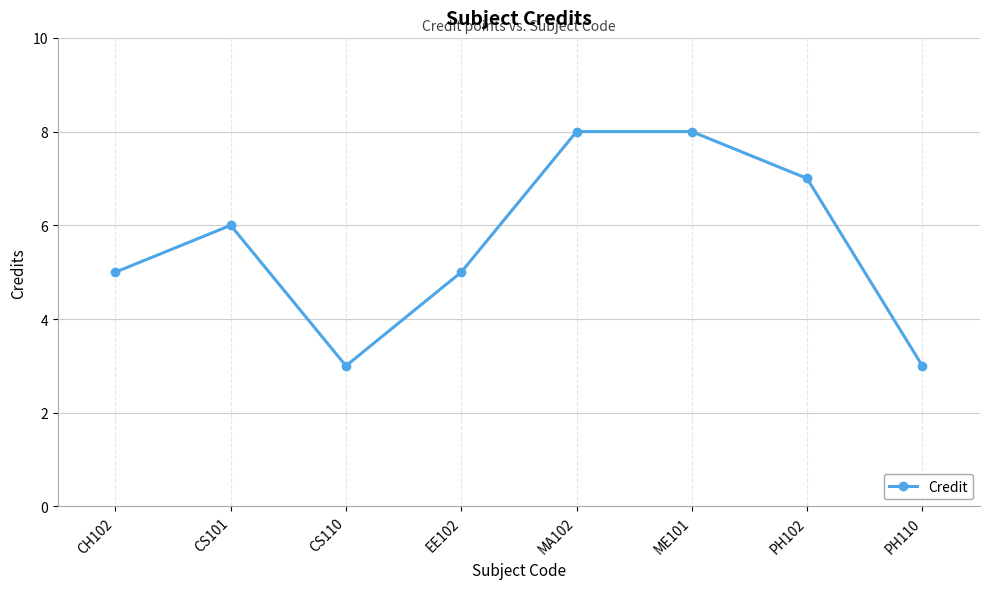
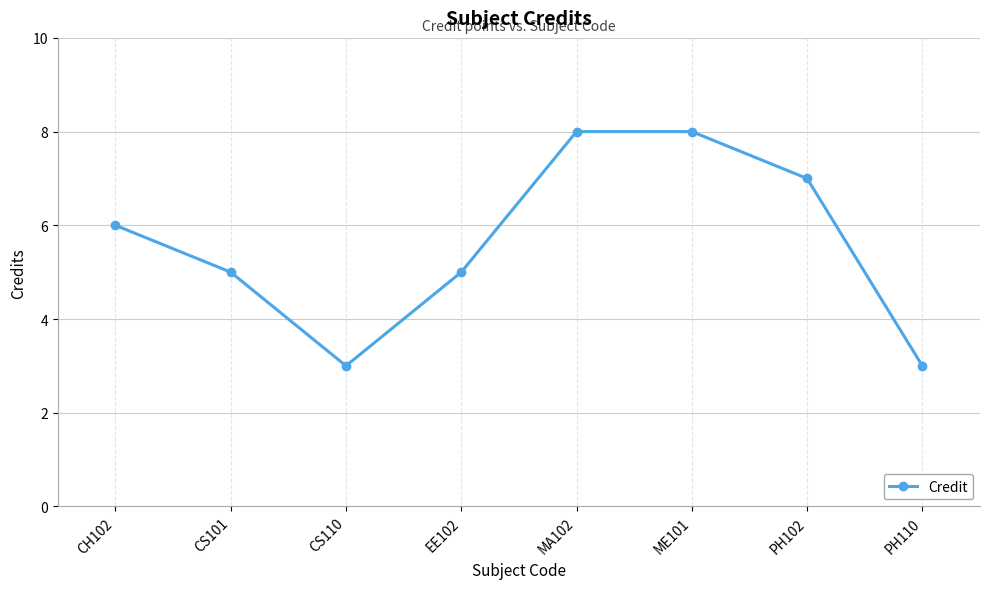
CH102: 5 -> 6
CS101: 6 -> 5
